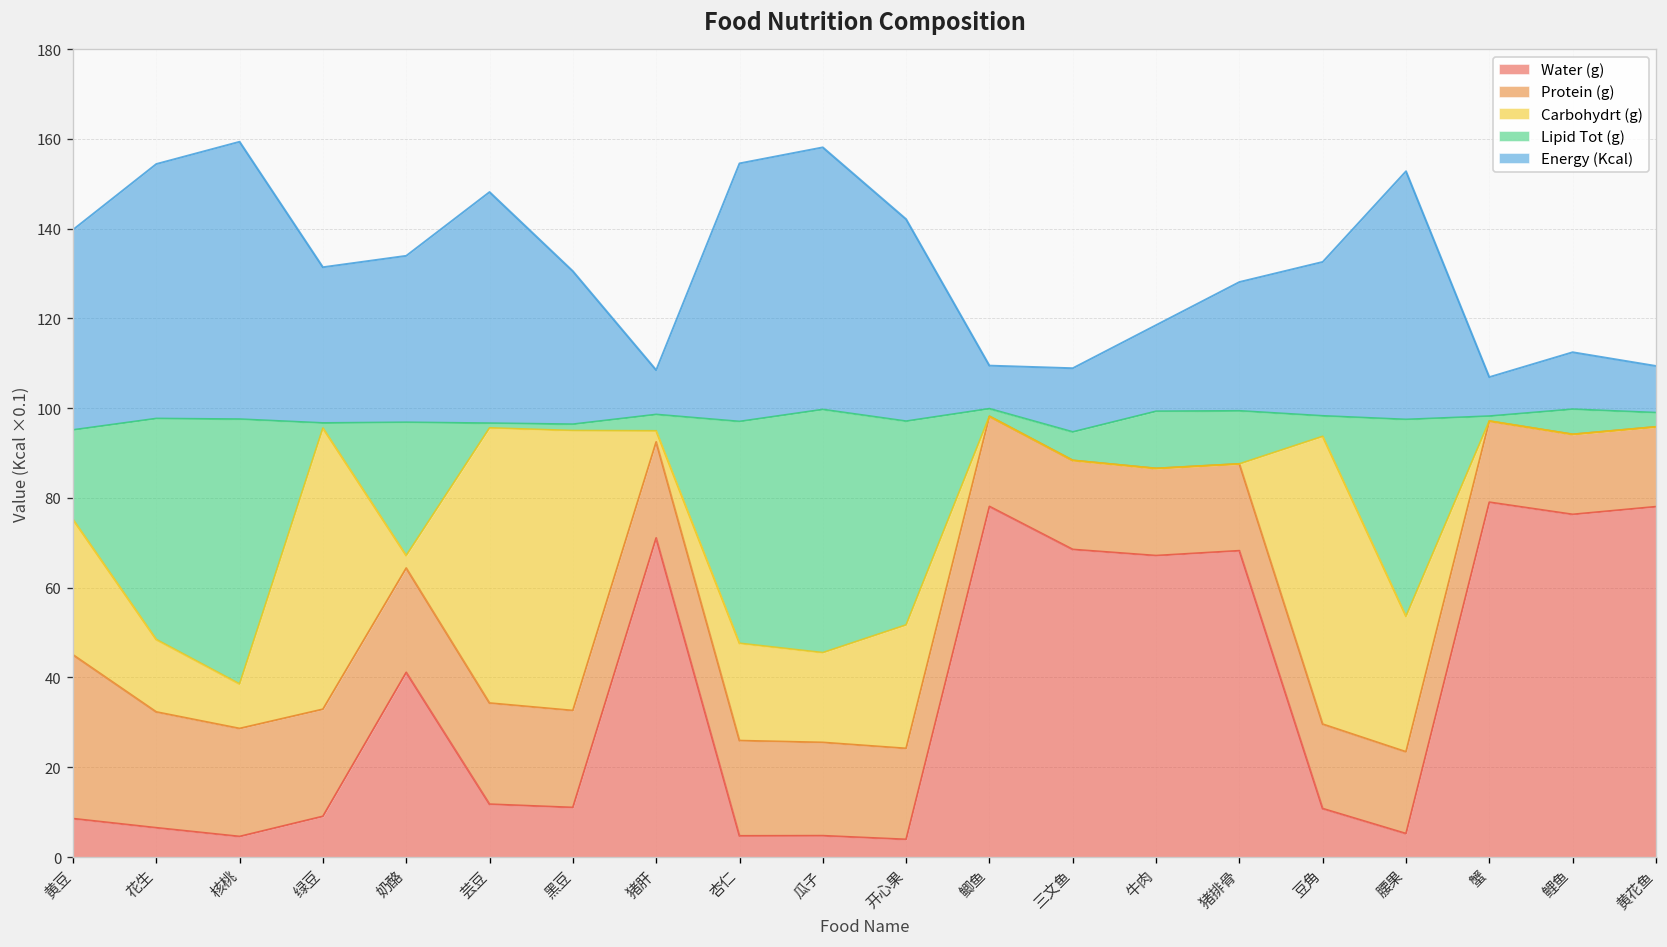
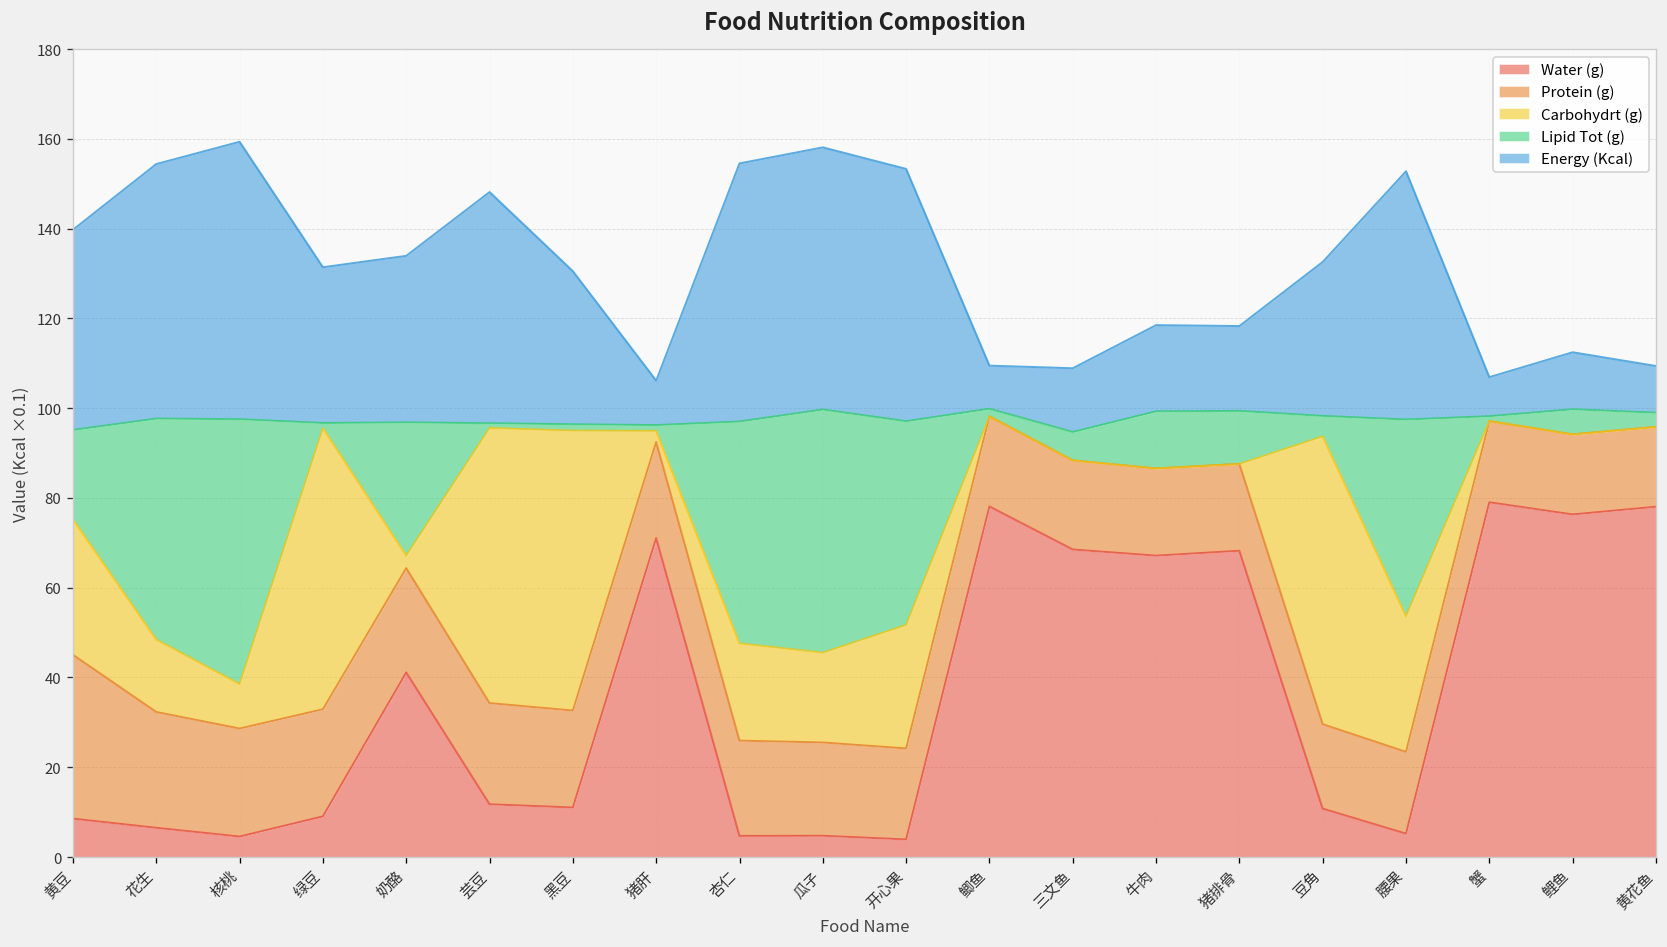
Lipid Tot (g), 猪肝: 4 -> 1
Energy (Kcal), 开心果: 45 -> 56
Energy (Kcal), 猪排骨: 29 -> 19
